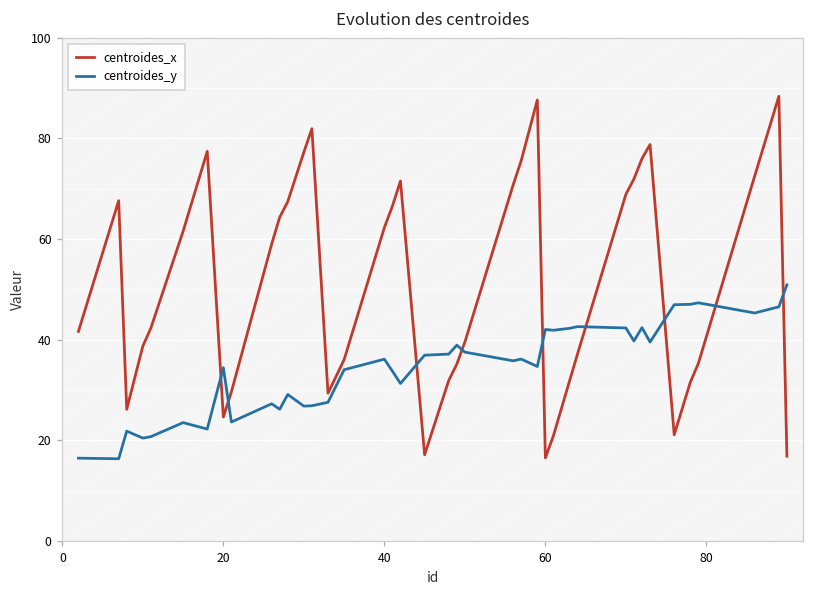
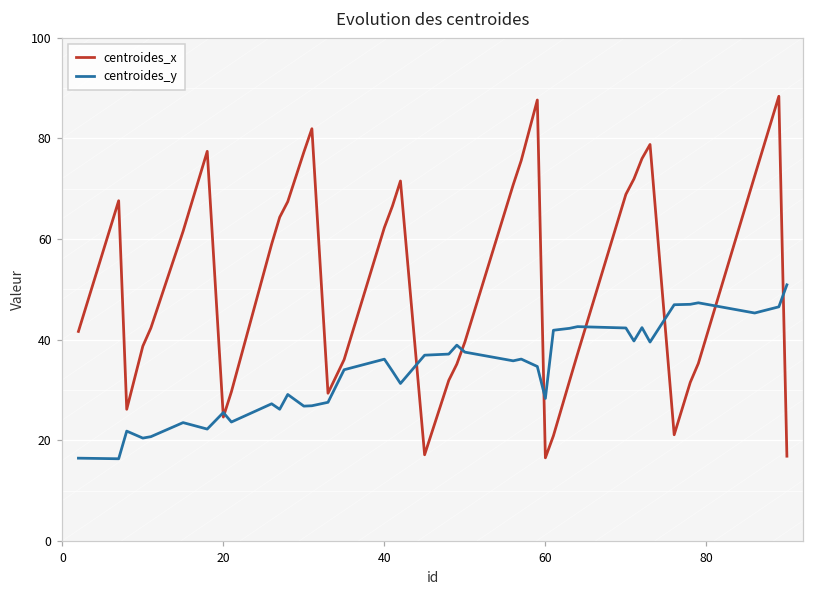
centroides_y, 20: 34 -> 26
centroides_y, 60: 42 -> 28
